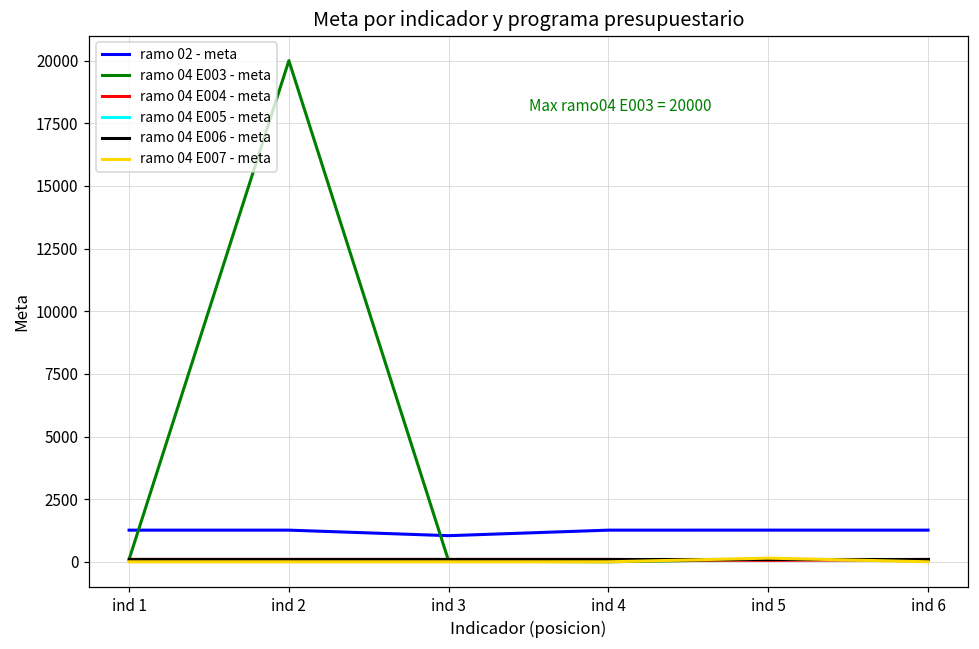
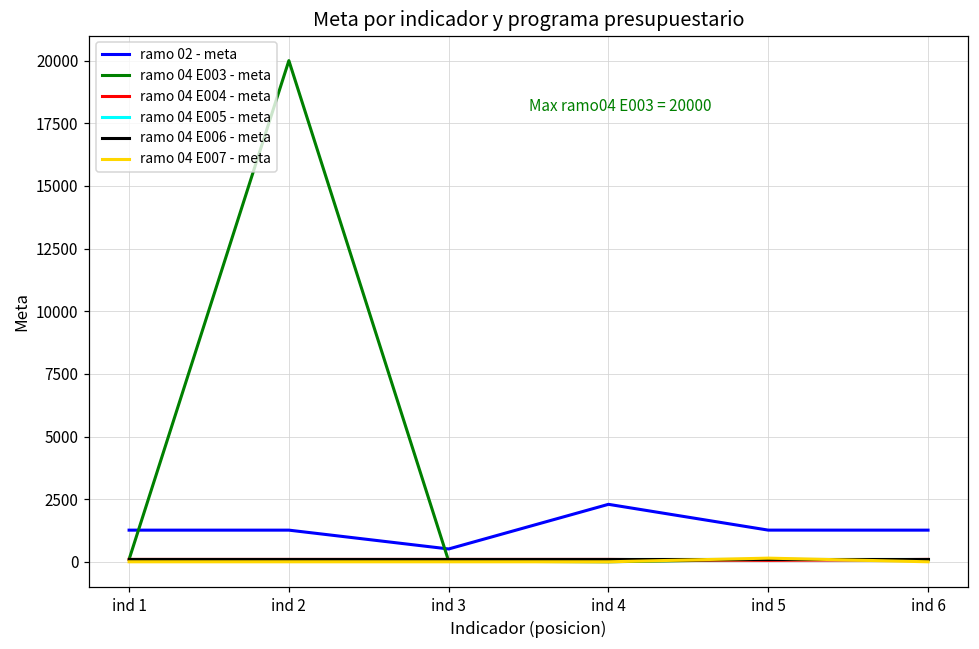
ramo 02 - meta, ind 3: 1000 -> 500
ramo 02 - meta, ind 4: 1300 -> 2300
